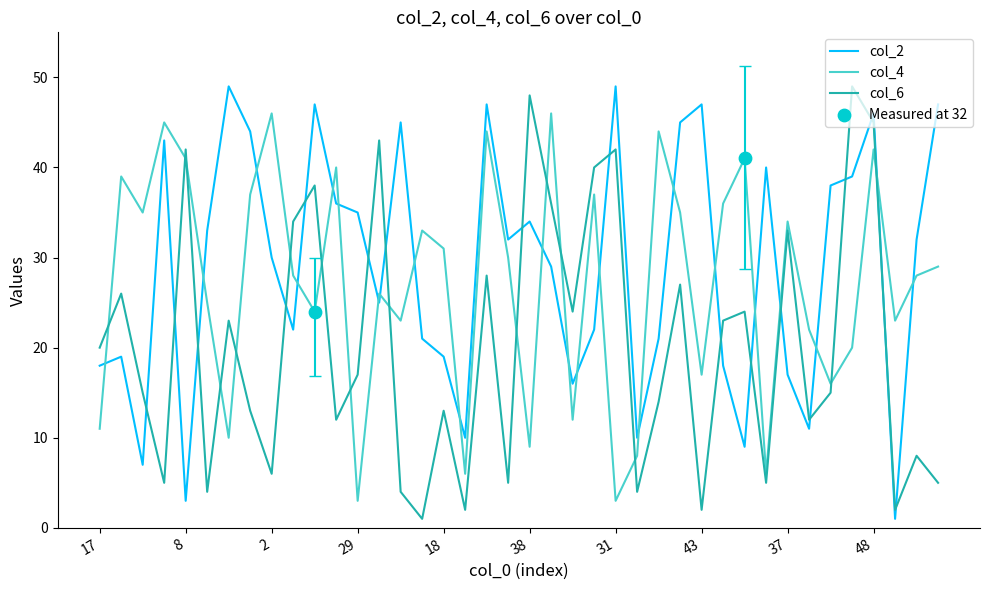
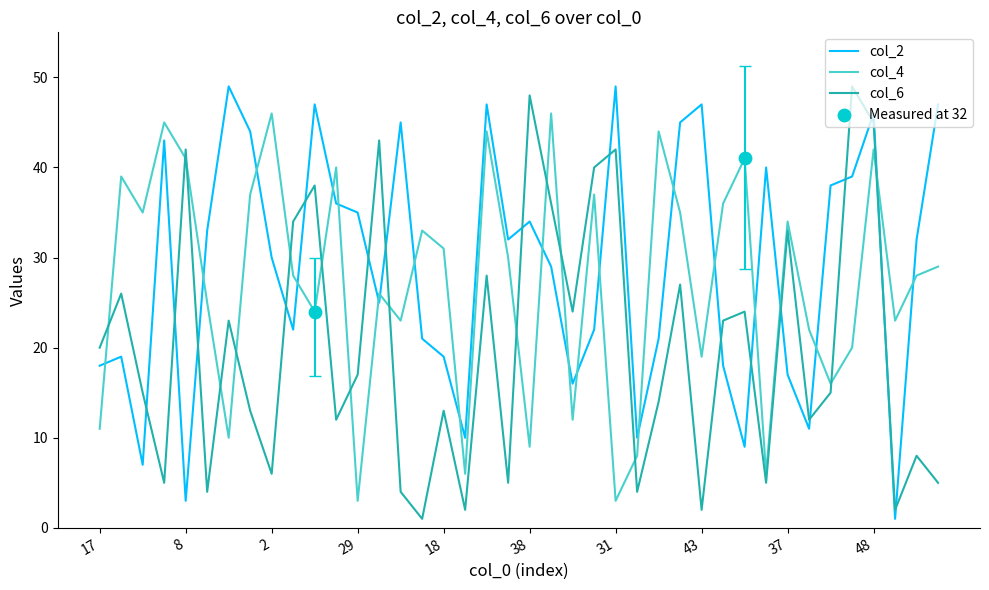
col_4, 43: 17 -> 19
